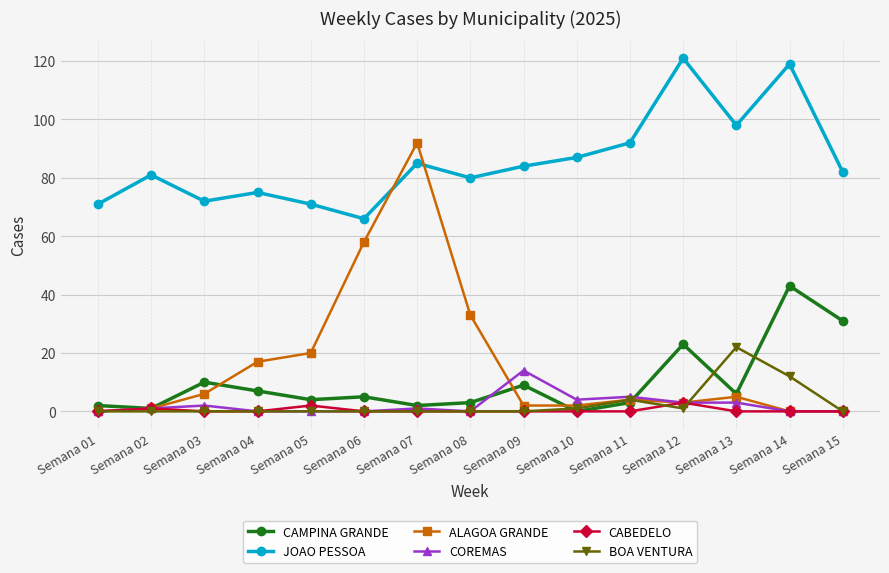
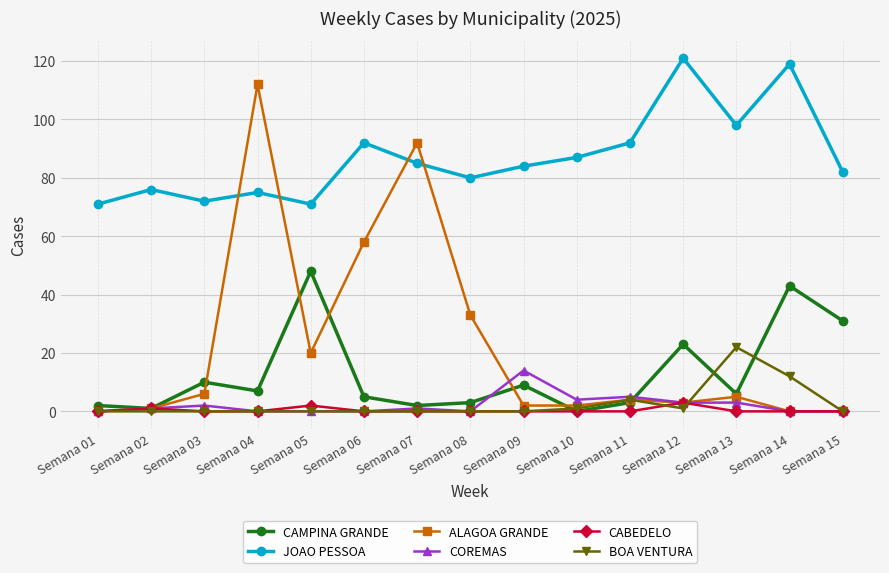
JOAO PESSOA, Semana 02: 81 -> 76
ALAGOA GRANDE, Semana 04: 17 -> 112
CAMPINA GRANDE, Semana 05: 4 -> 48
JOAO PESSOA, Semana 06: 66 -> 92
